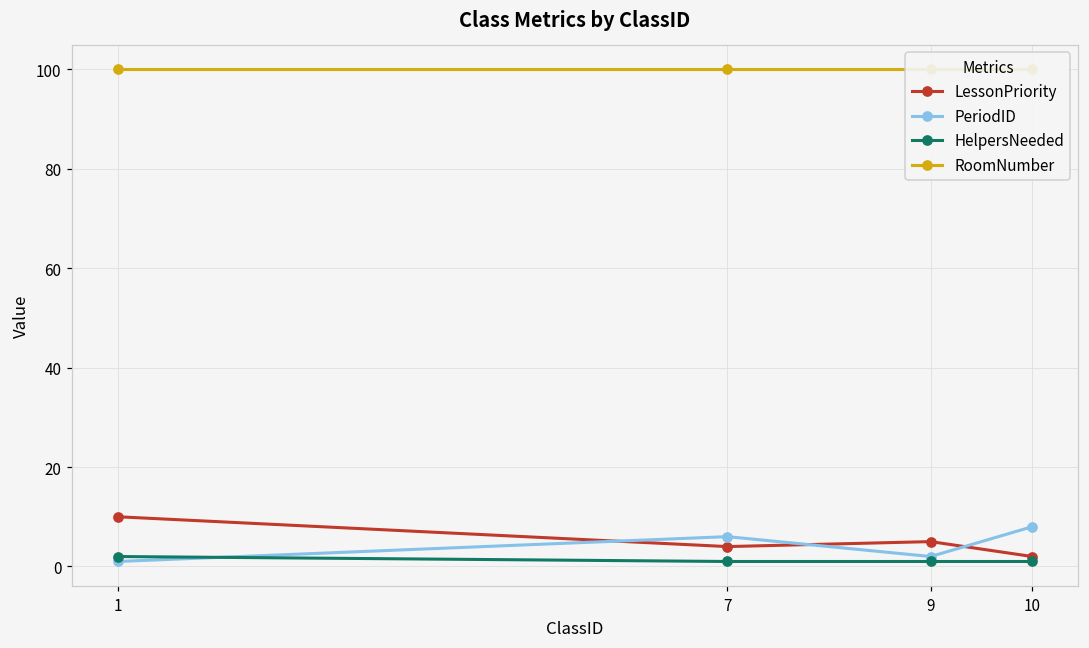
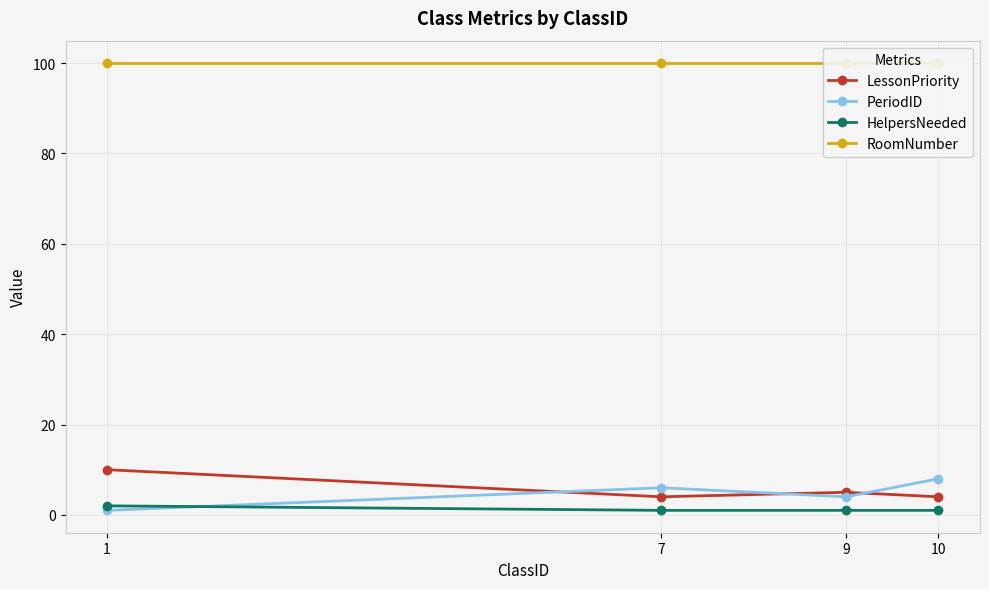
PeriodID, 9: 2 -> 4
LessonPriority, 10: 2 -> 4
